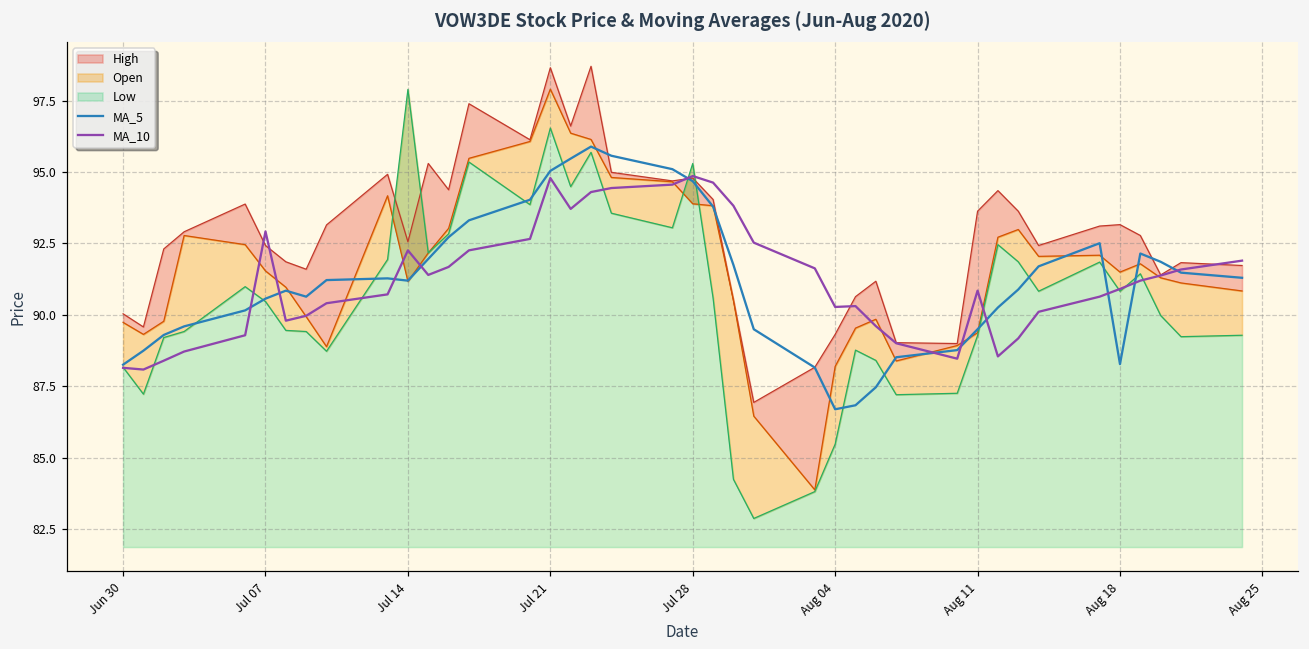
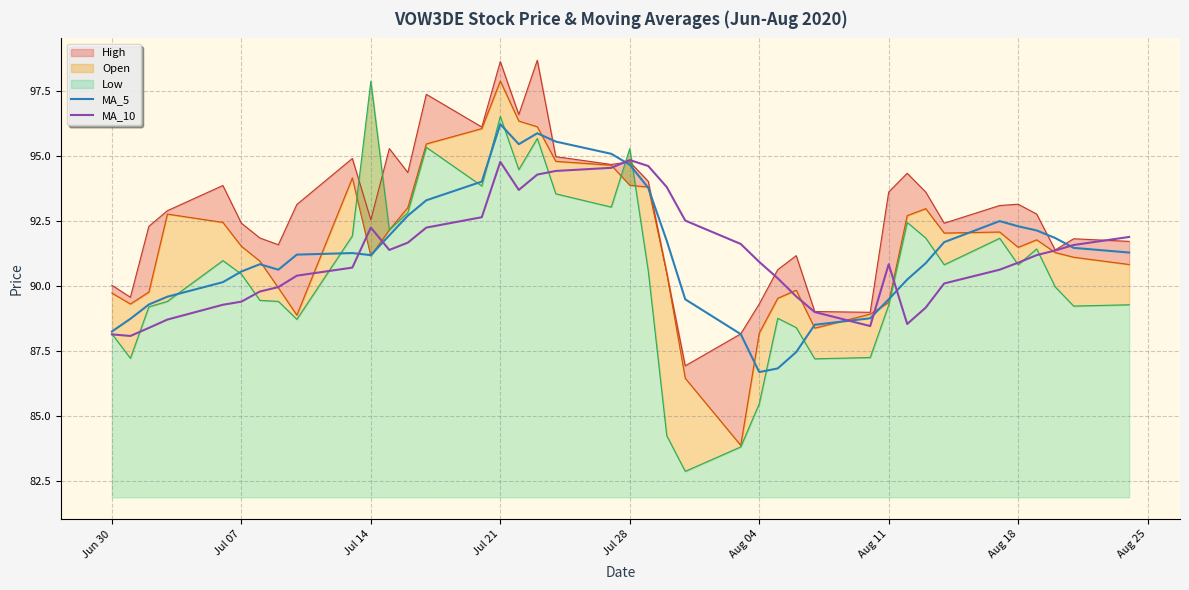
MA_10, Jul 07: 92.9 -> 89.4
MA_5, Jul 21: 95.0 -> 96.2
MA_10, Aug 04: 90.3 -> 90.9
MA_5, Aug 18: 88.3 -> 92.3
